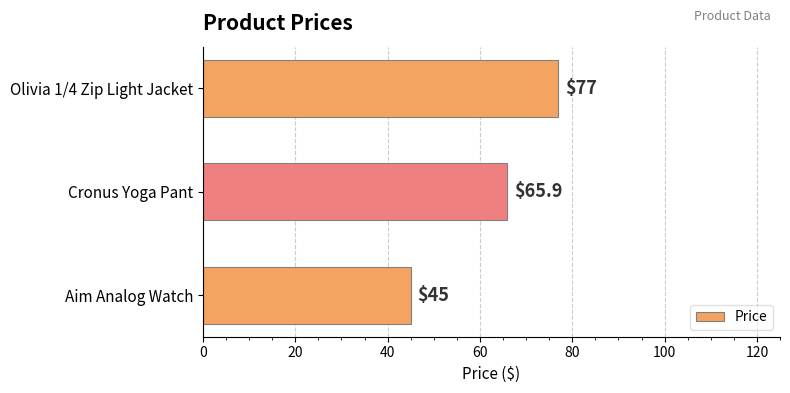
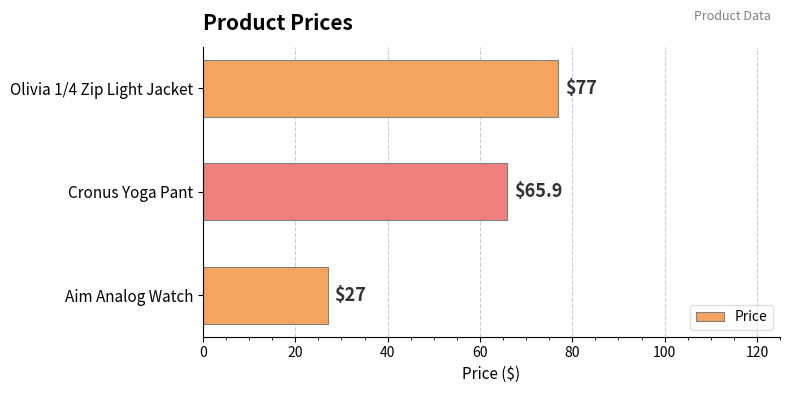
Aim Analog Watch: $45 -> $27
